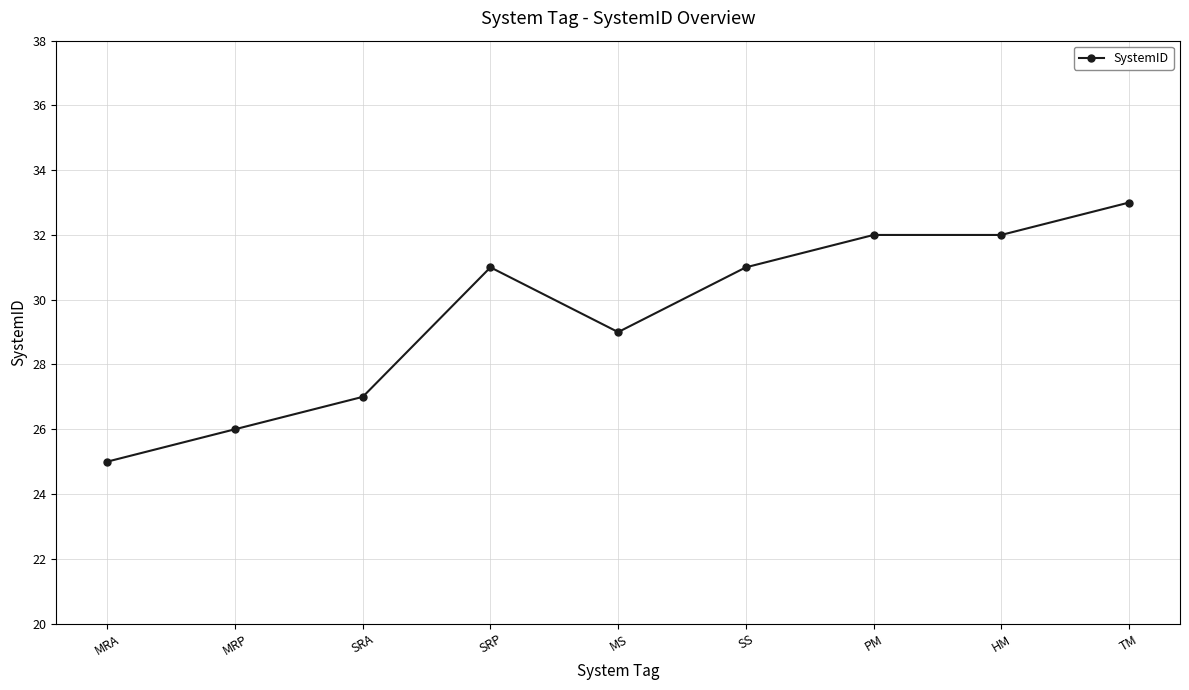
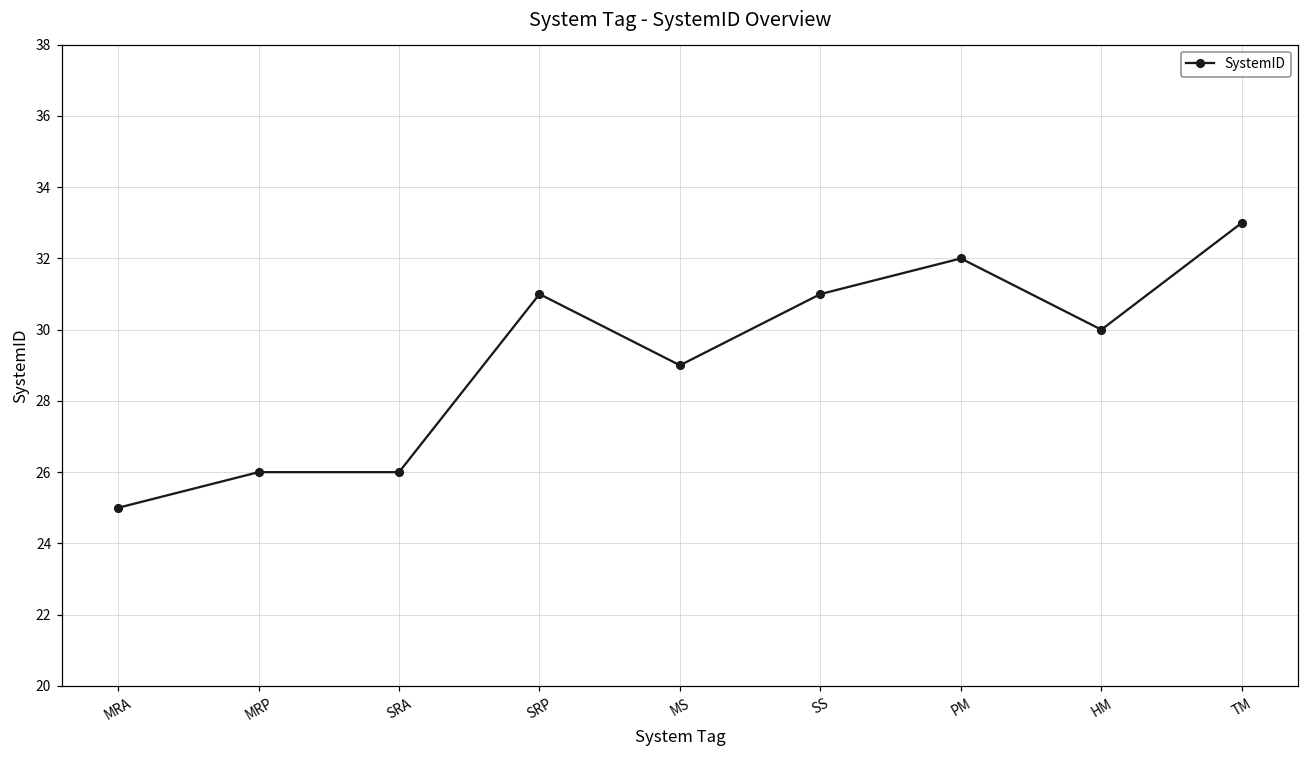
SRA: 27 -> 26
HM: 32 -> 30
